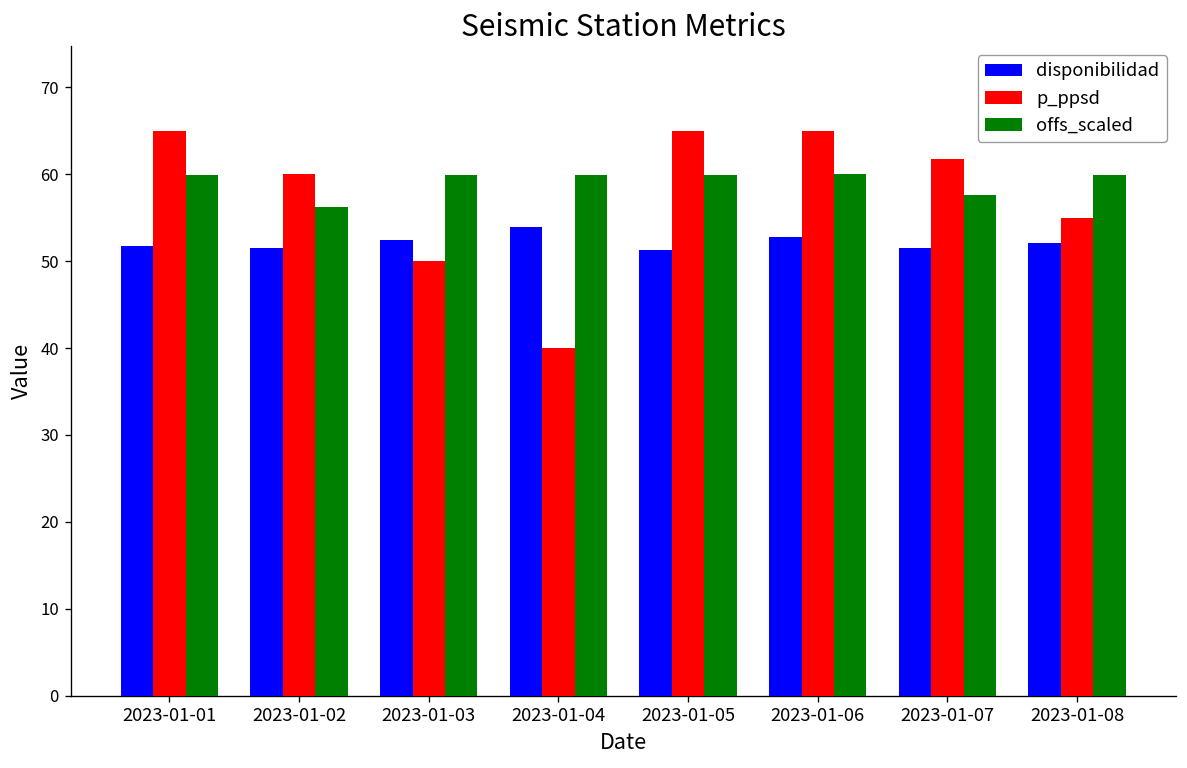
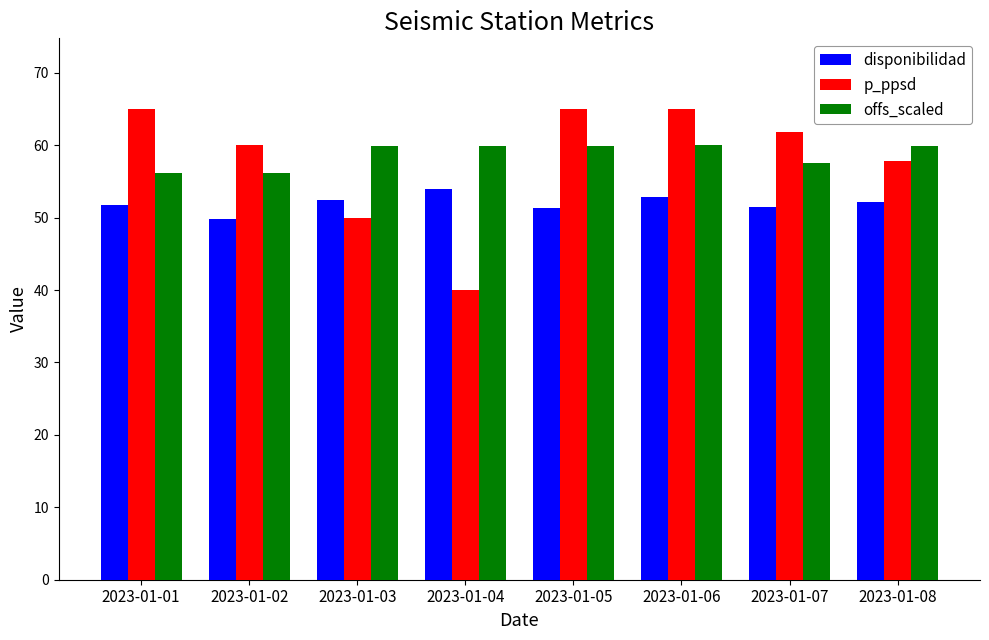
offs_scaled, 2023-01-01: 60 -> 56
disponibilidad, 2023-01-02: 52 -> 50
p_ppsd, 2023-01-08: 55 -> 58
